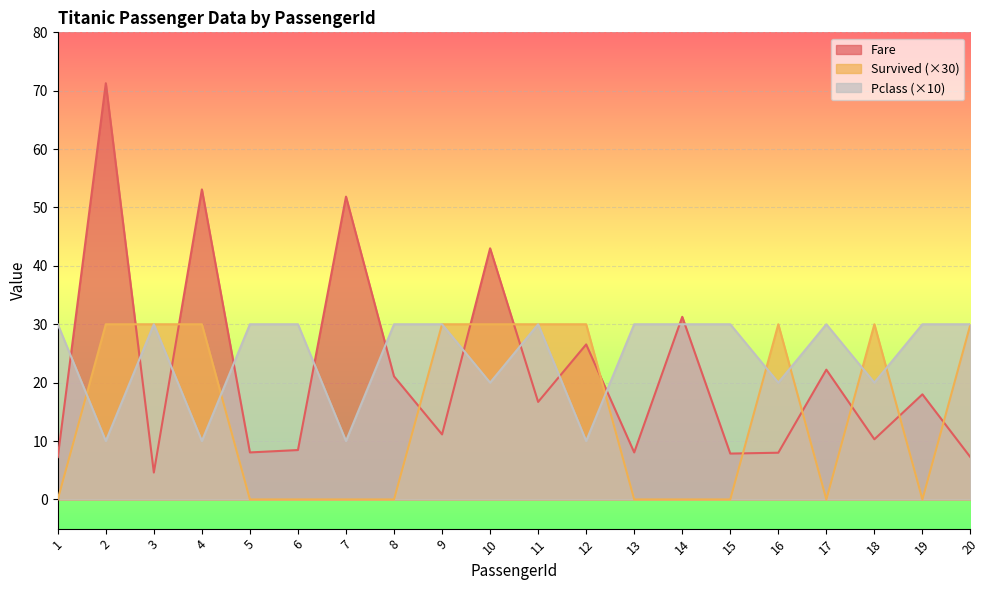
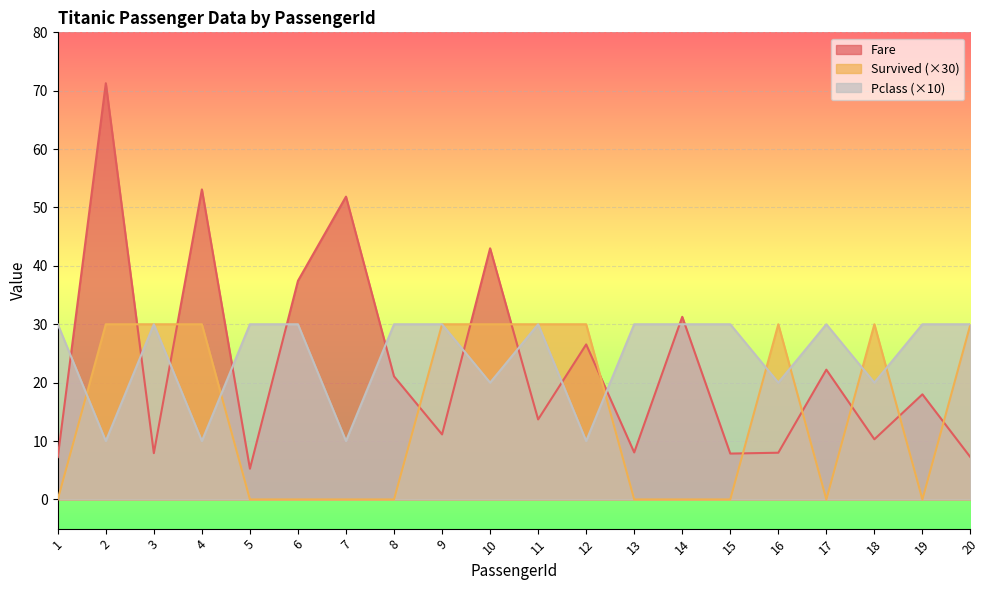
Fare, 3: 5 -> 8
Fare, 5: 8 -> 5
Fare, 6: 8 -> 37
Fare, 11: 17 -> 14
